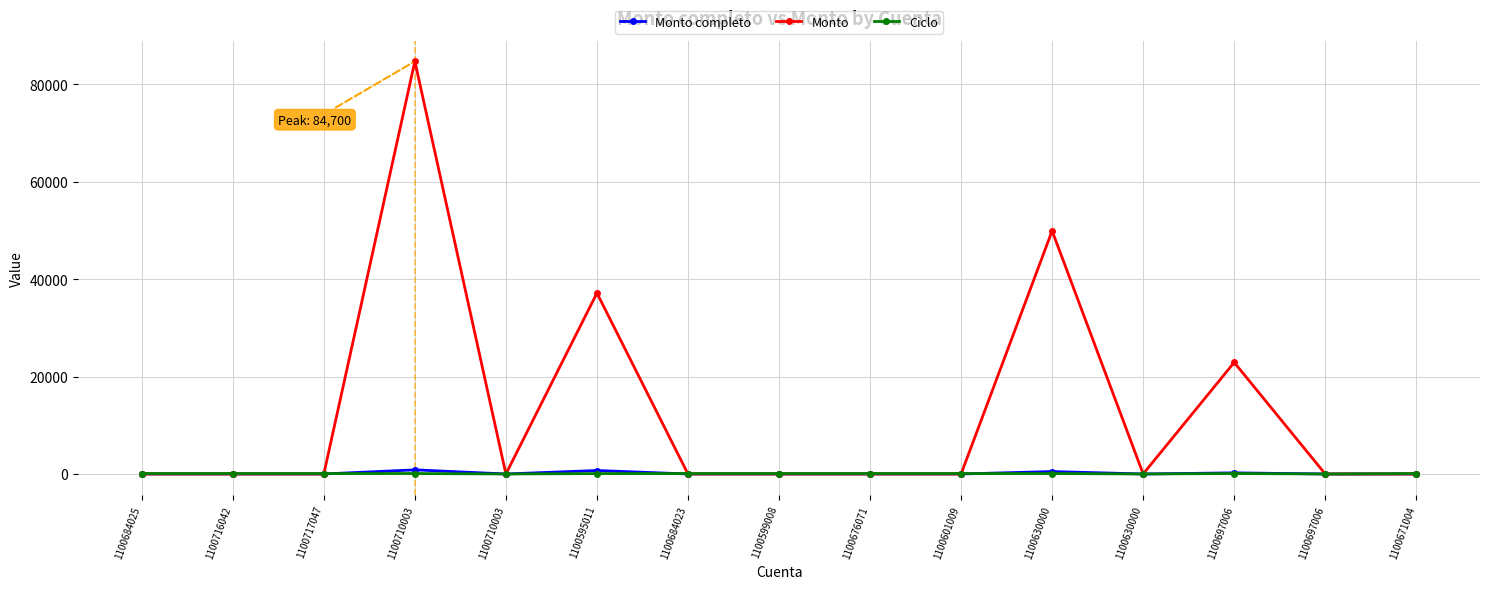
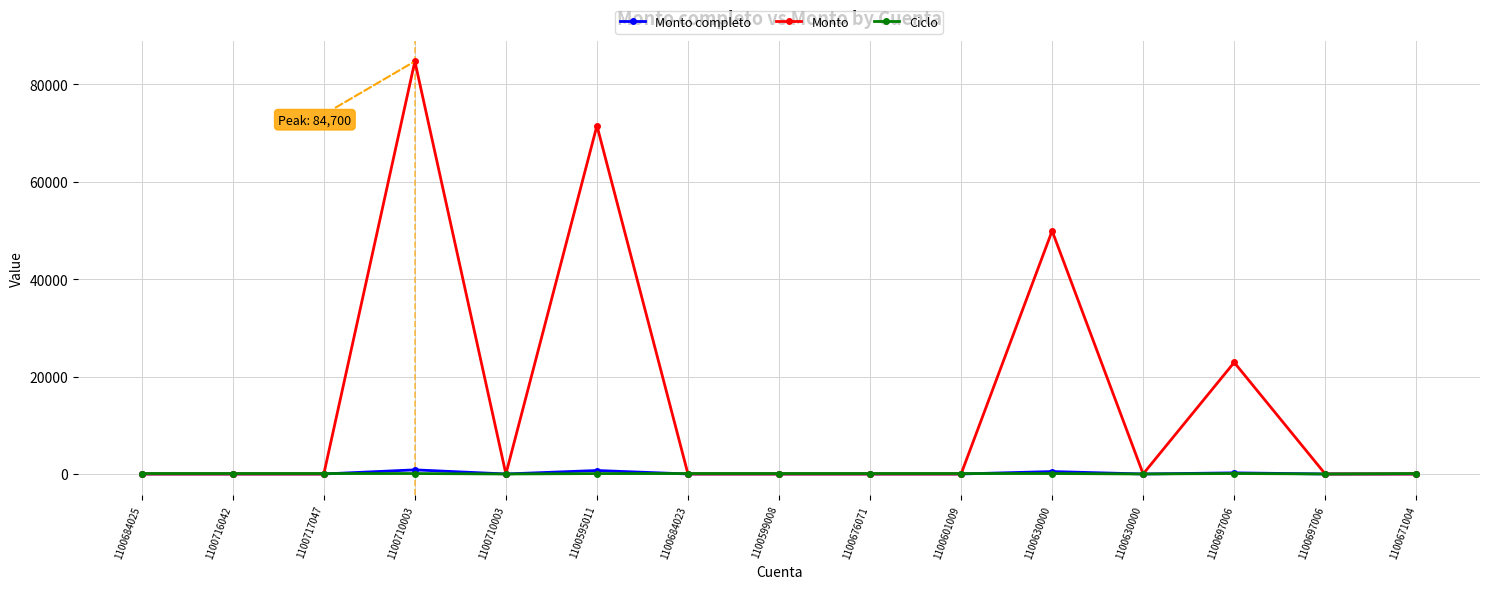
Monto, 1100595011: 37000 -> 71000
